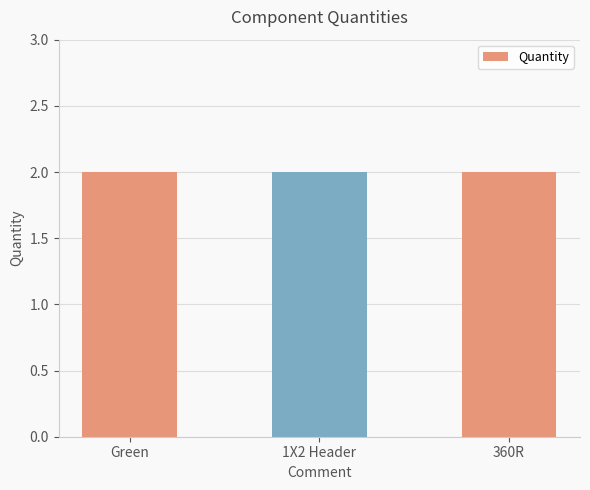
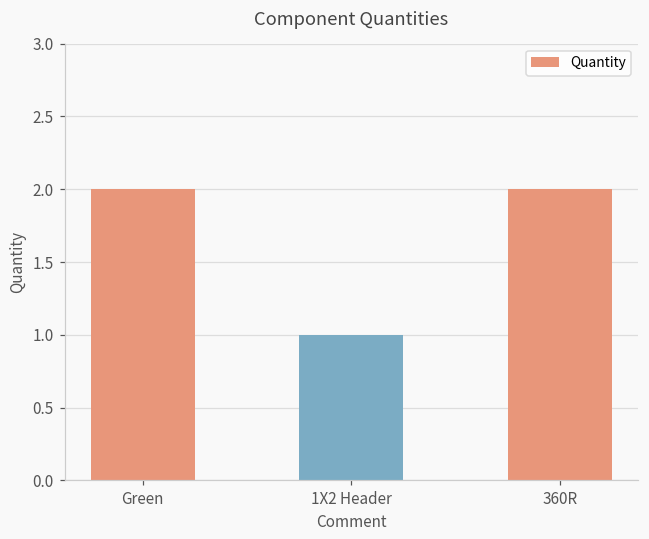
1X2 Header: 2 -> 1
